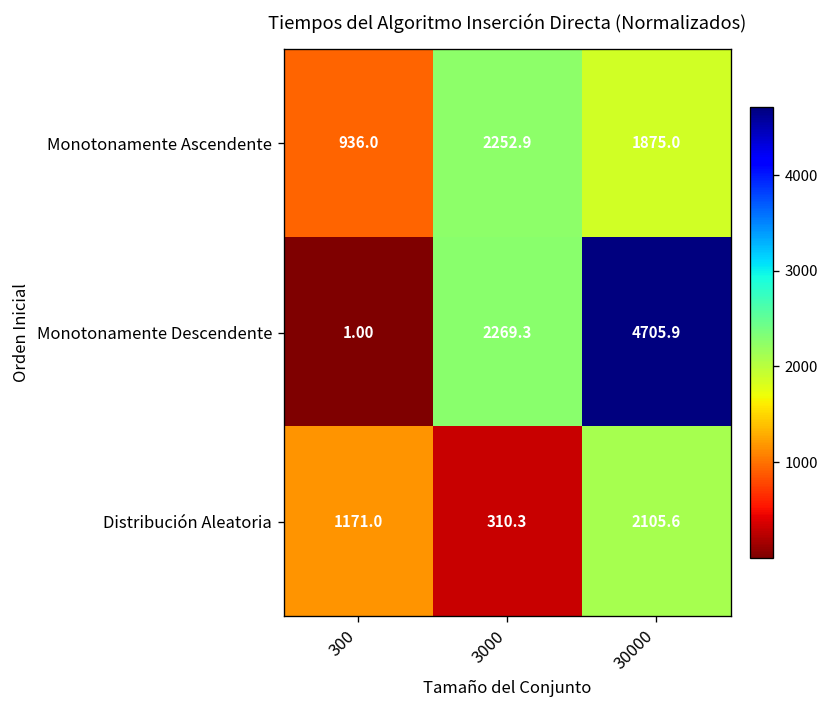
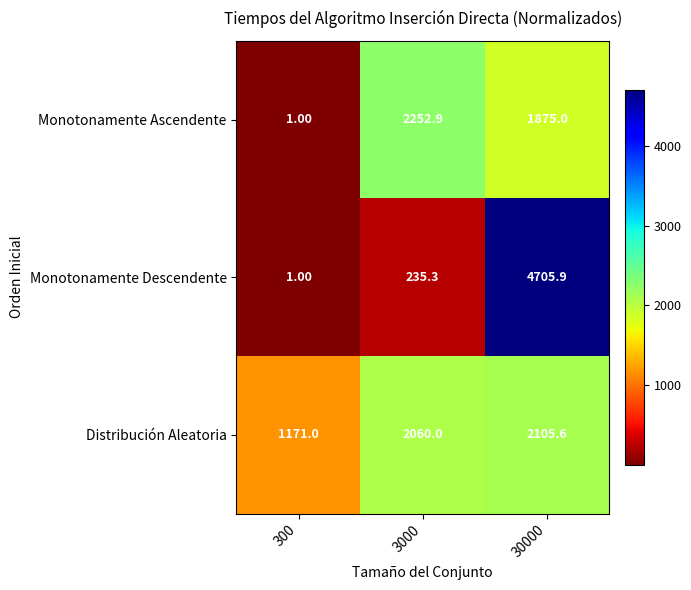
Monotonamente Ascendente, 300: 936.0 -> 1.00
Monotonamente Descendente, 3000: 2269.3 -> 235.3
Distribución Aleatoria, 3000: 310.3 -> 2060.0
